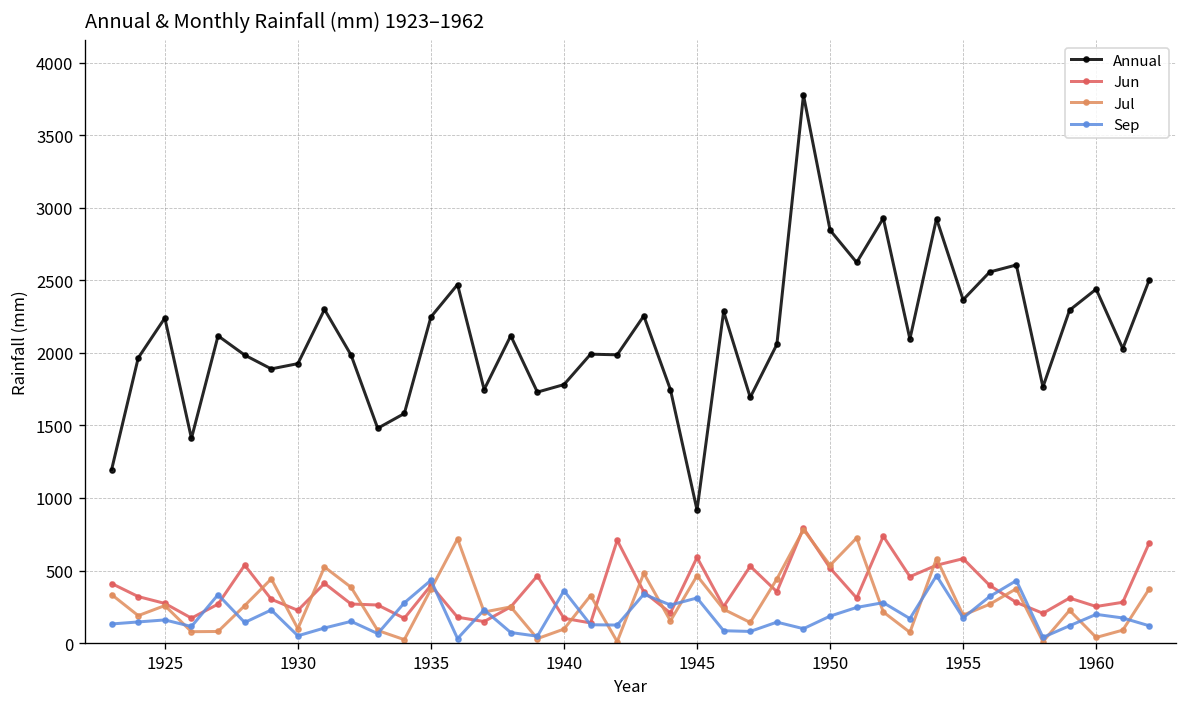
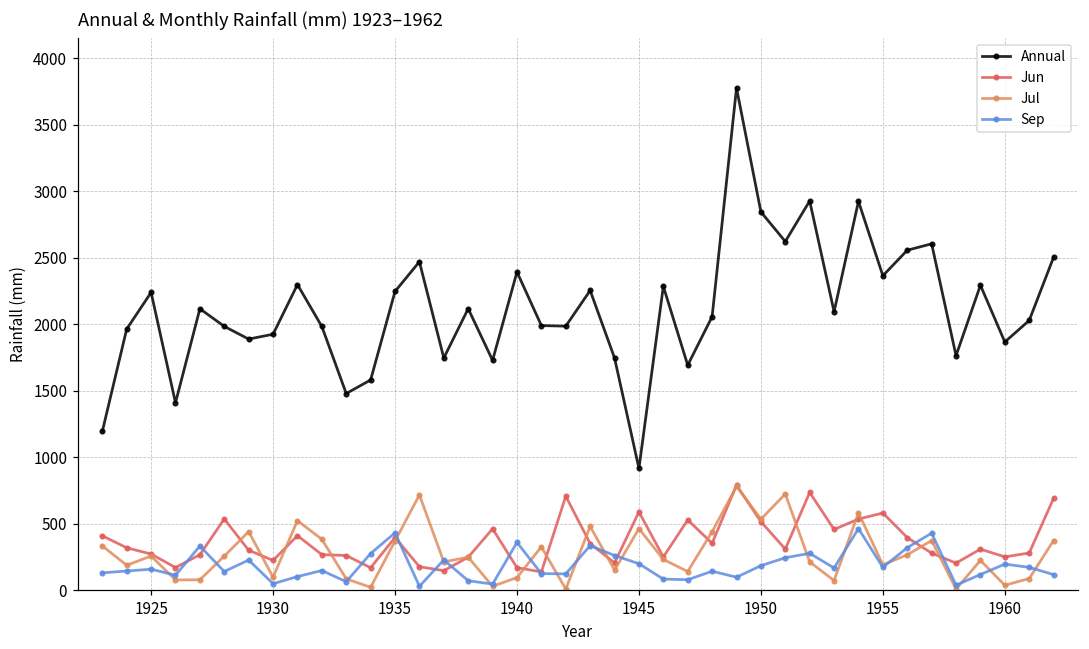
Annual, 1940: 1780 -> 2390
Sep, 1945: 310 -> 200
Annual, 1960: 2440 -> 1870
